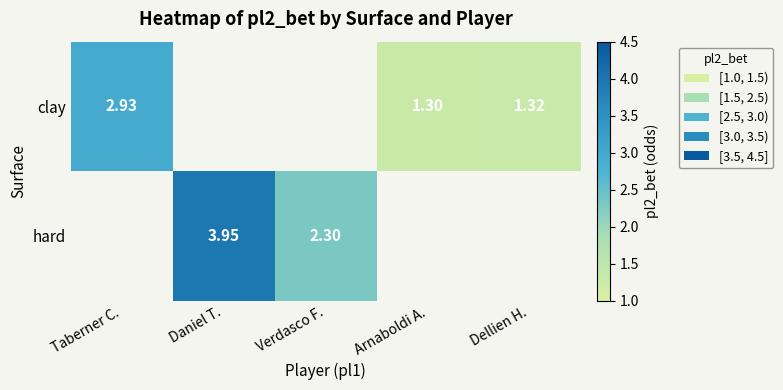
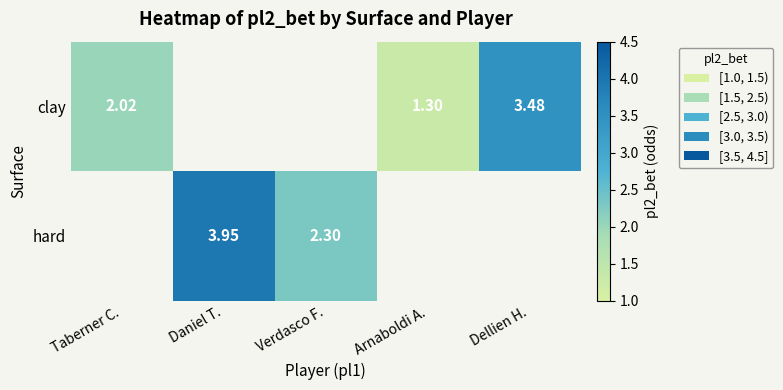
clay, Taberner C.: 2.93 -> 2.02
clay, Dellien H.: 1.32 -> 3.48
